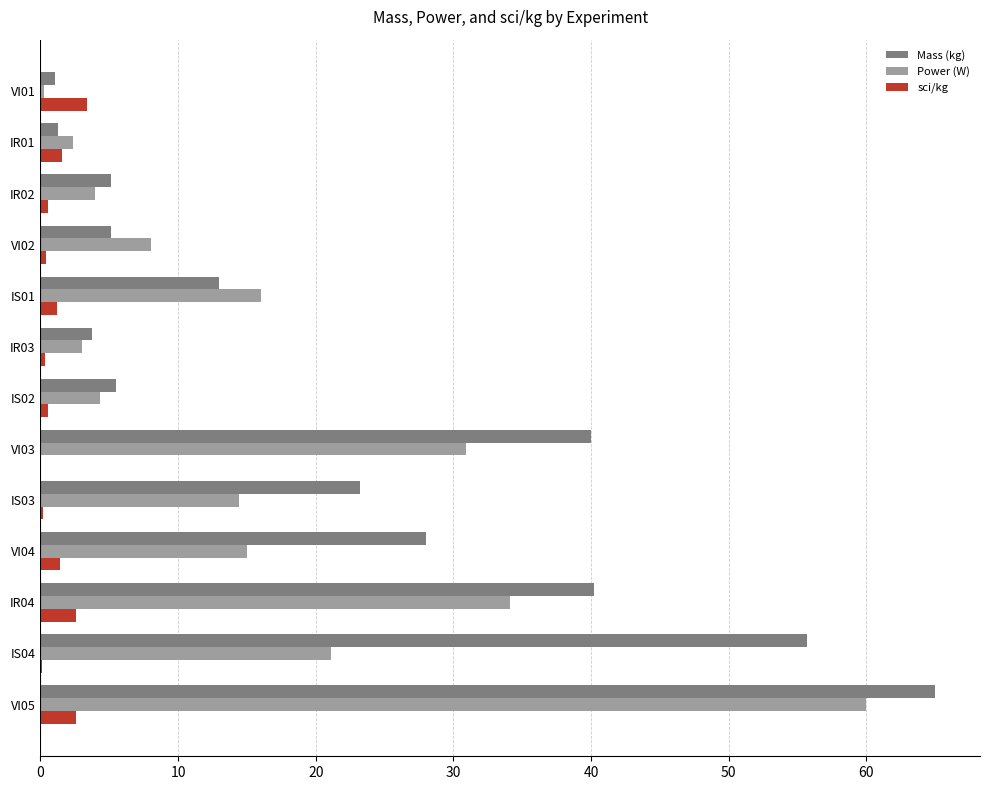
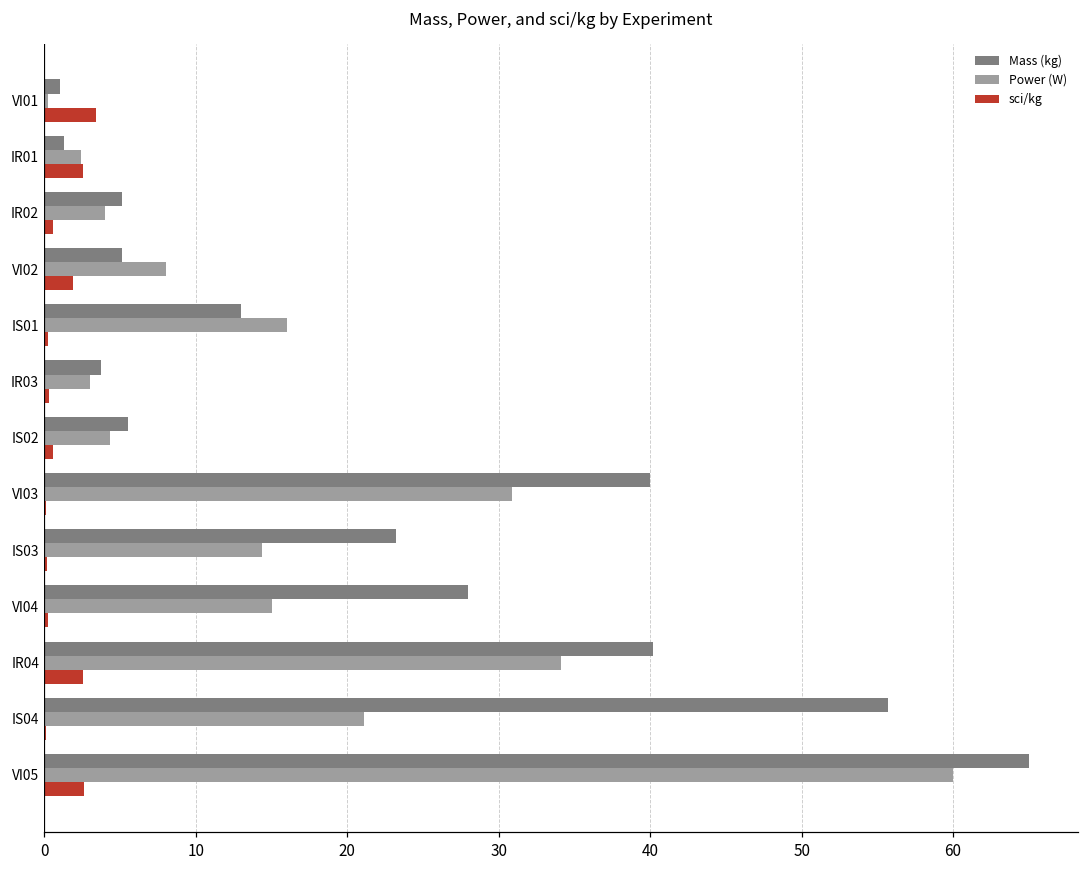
sci/kg, IR01: 1.5 -> 2.6
sci/kg, VI02: 0.4 -> 1.9
sci/kg, IS01: 1.2 -> 0.2
sci/kg, VI04: 1.4 -> 0.2
